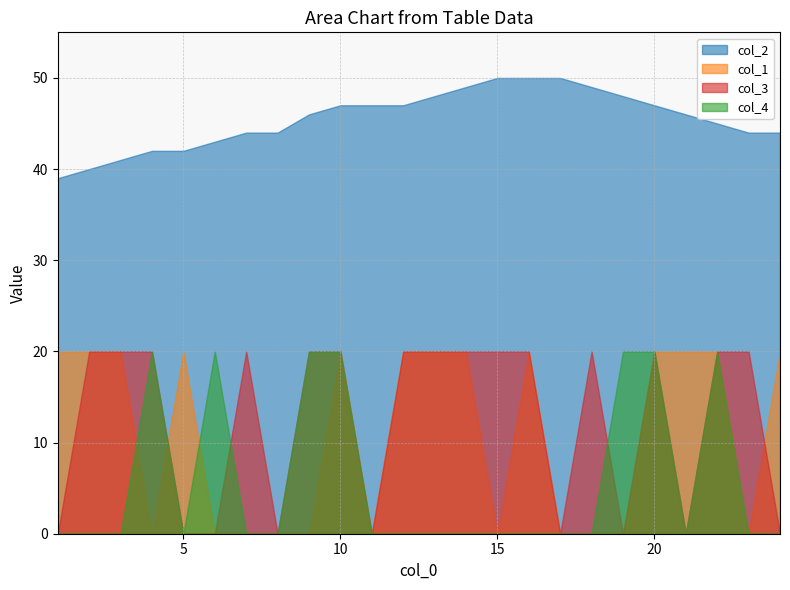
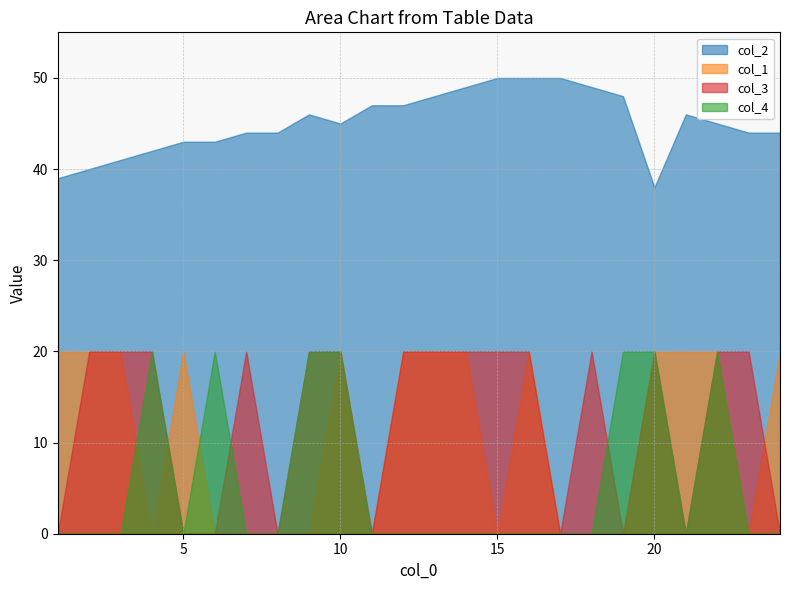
col_2, 5: 42 -> 43
col_2, 10: 47 -> 45
col_2, 20: 47 -> 38
